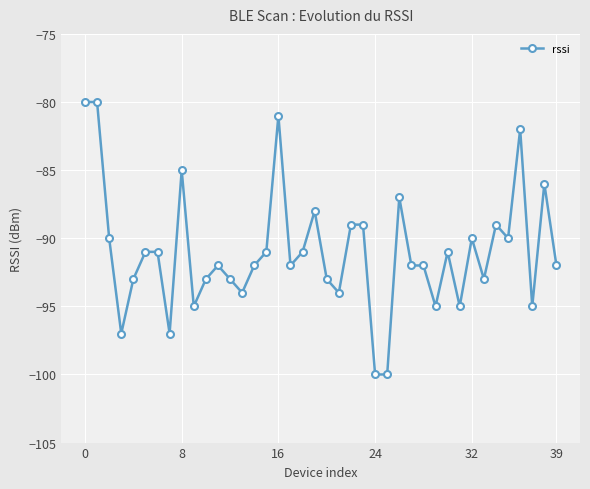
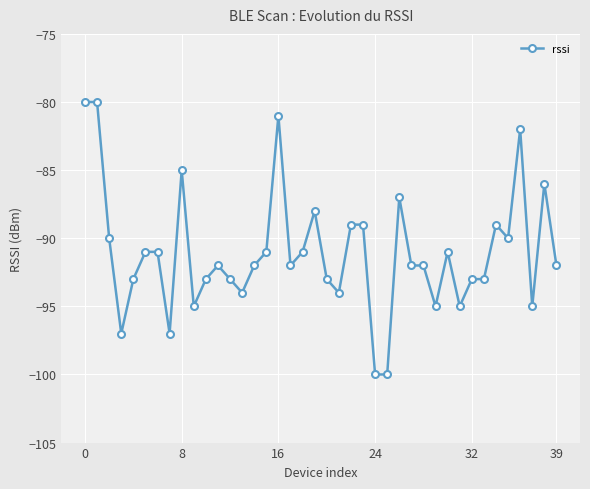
32: -90 -> -93
